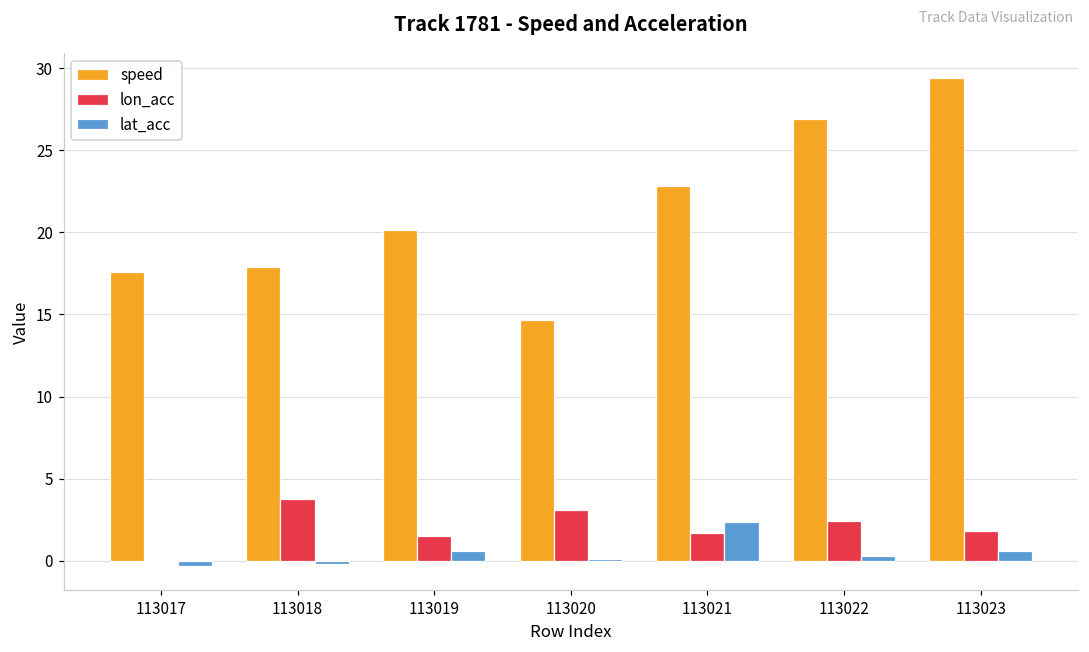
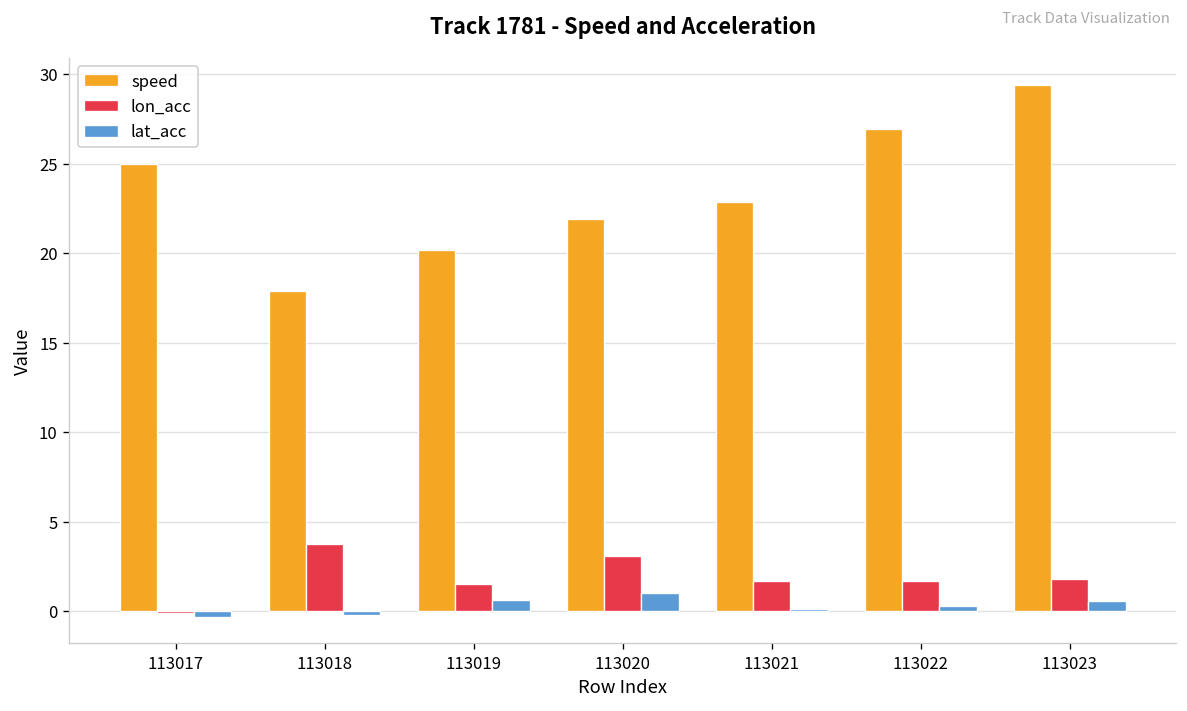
speed, 113017: 17.6 -> 25.0
speed, 113020: 14.6 -> 21.9
lat_acc, 113020: 0.1 -> 1.0
lat_acc, 113021: 2.3 -> 0.2
lon_acc, 113022: 2.4 -> 1.7
